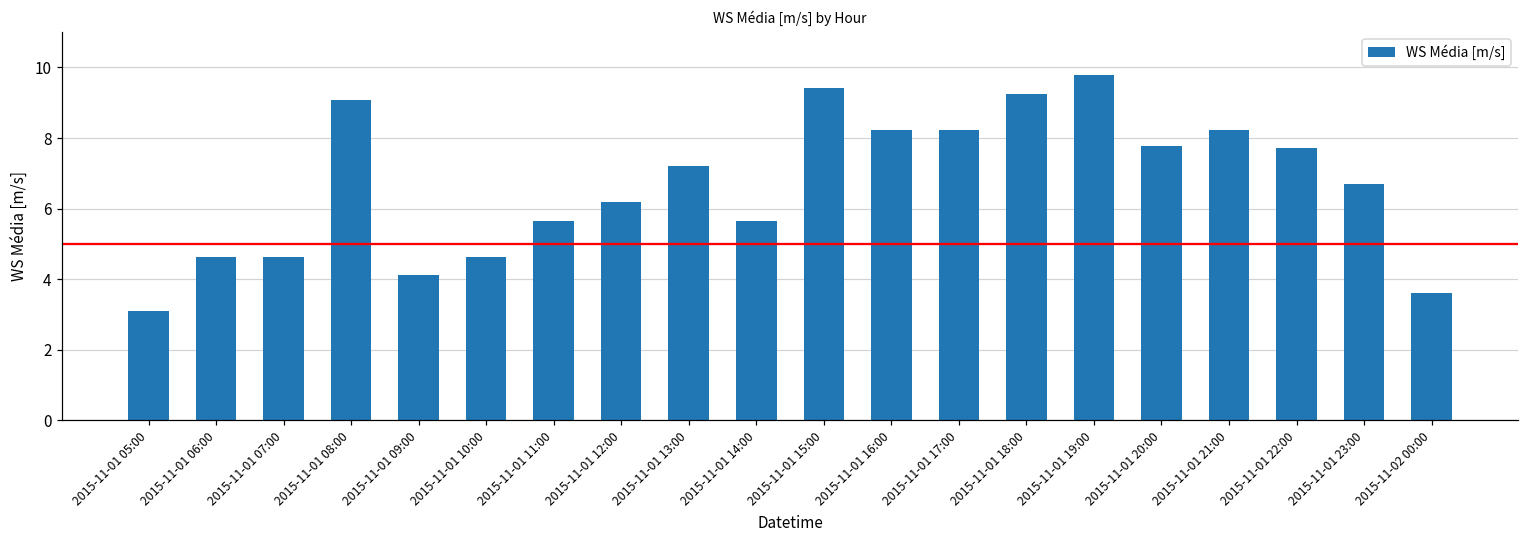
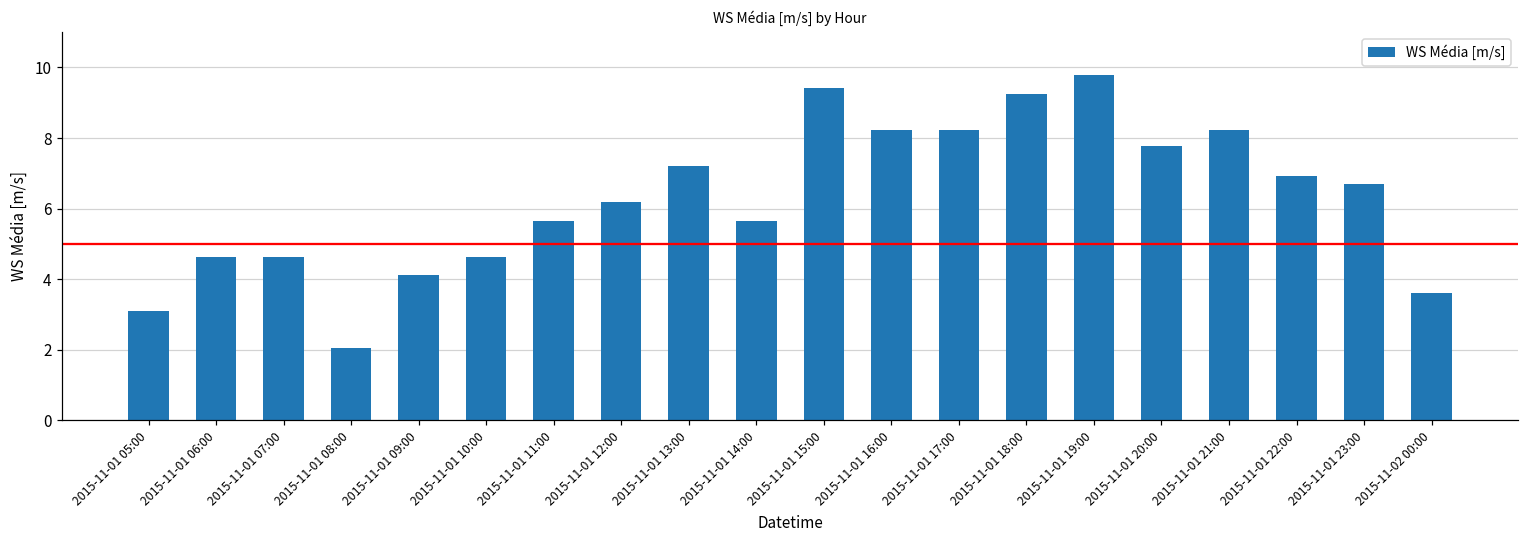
2015-11-01 08:00: 9.1 -> 2.1
2015-11-01 22:00: 7.7 -> 6.9
